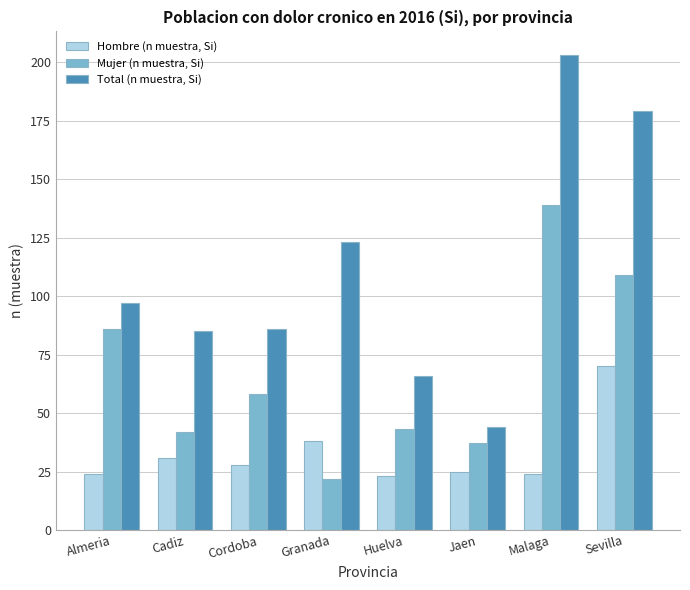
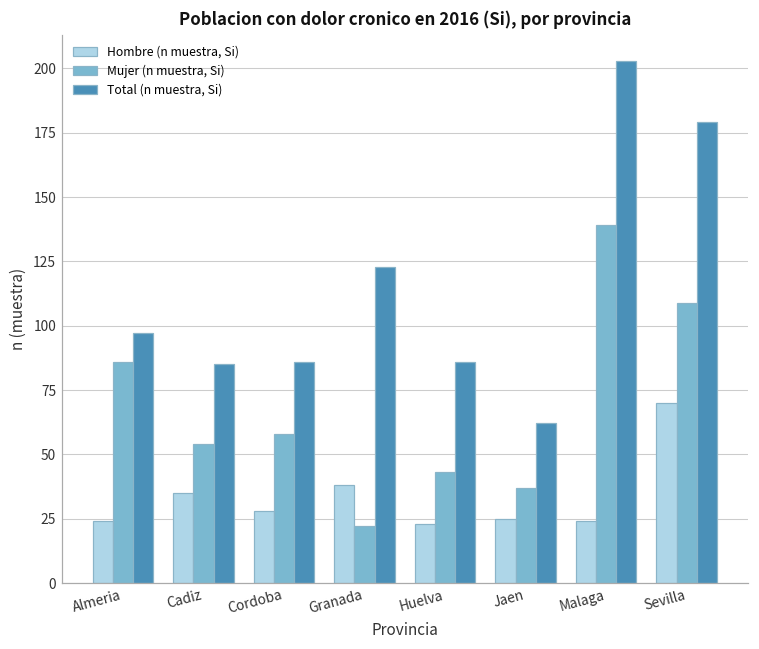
Hombre (n muestra, Si), Cadiz: 31 -> 35
Mujer (n muestra, Si), Cadiz: 42 -> 54
Total (n muestra, Si), Huelva: 66 -> 86
Total (n muestra, Si), Jaen: 44 -> 62
